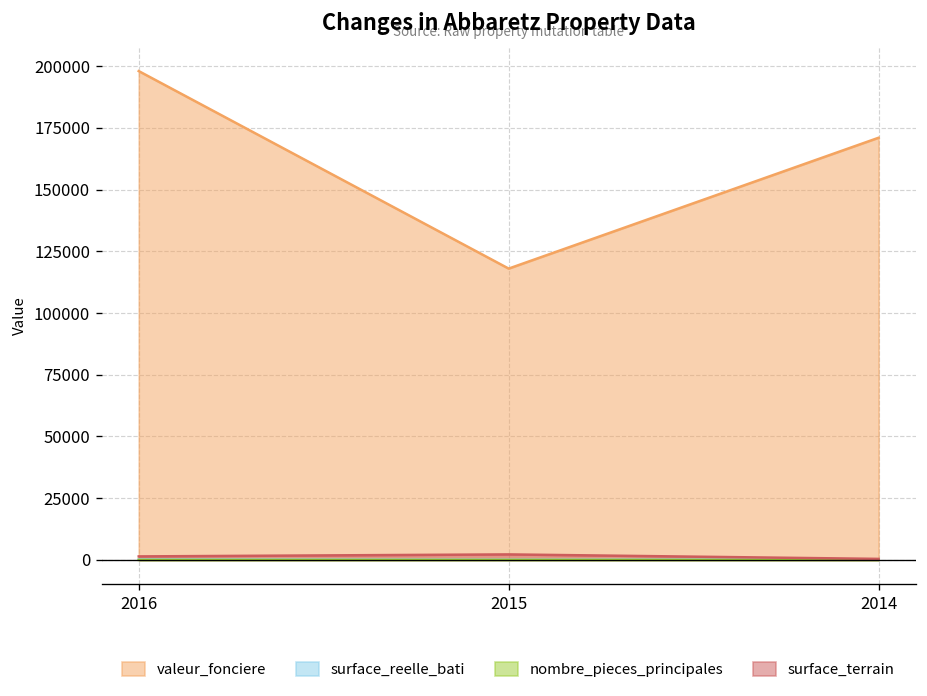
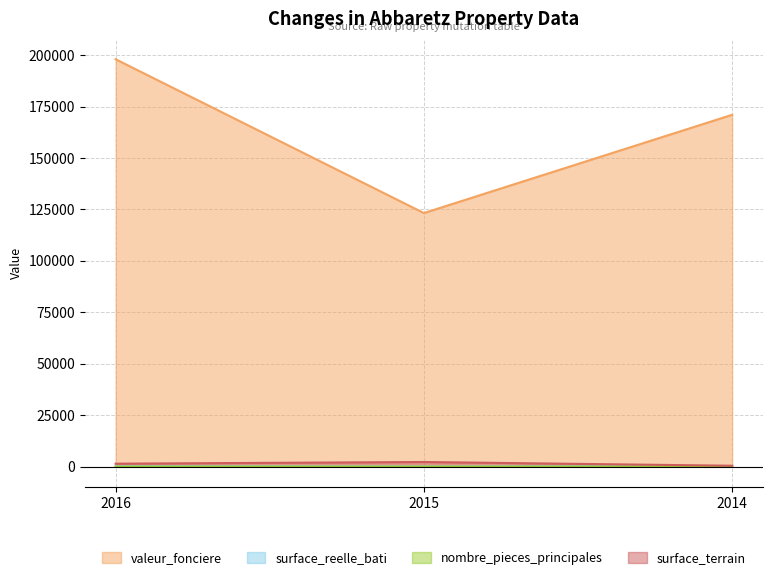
valeur_fonciere, 2015: 118000 -> 123000
